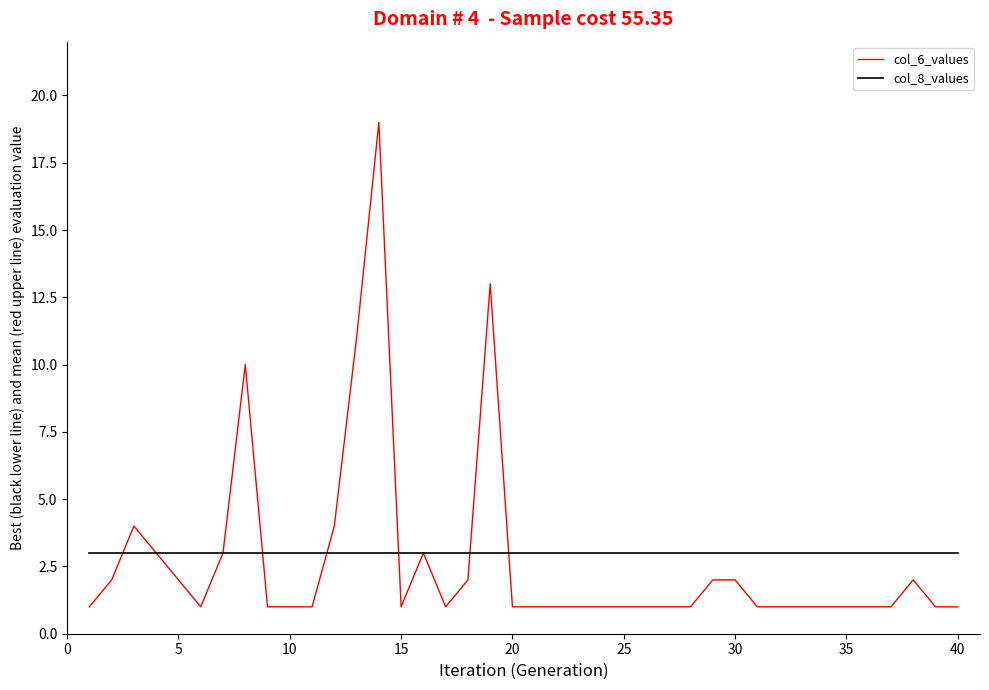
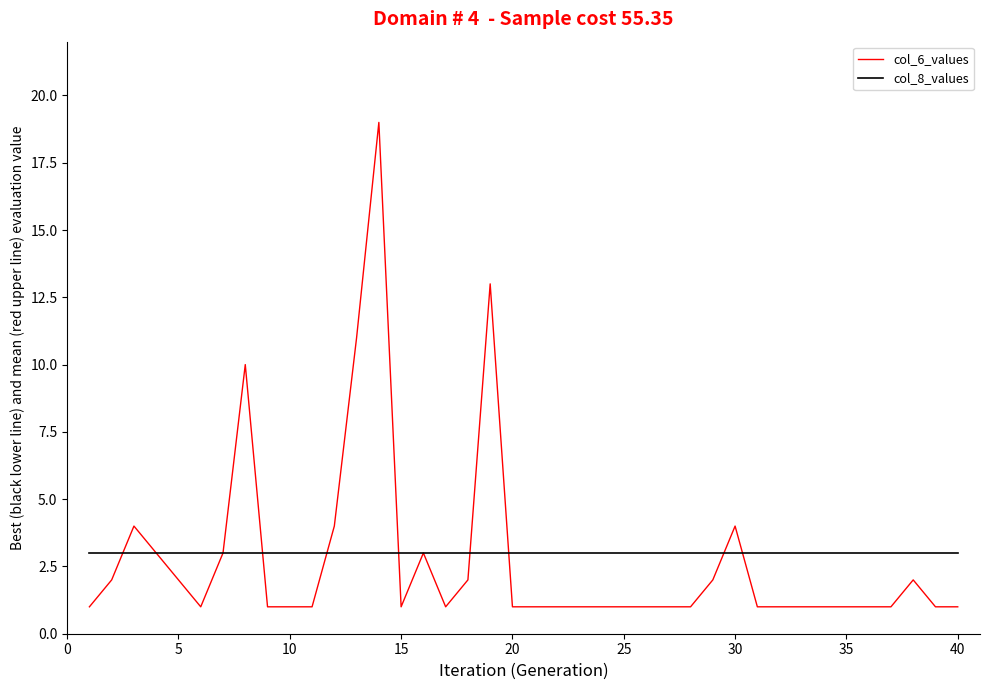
col_6_values, 30: 2 -> 4
